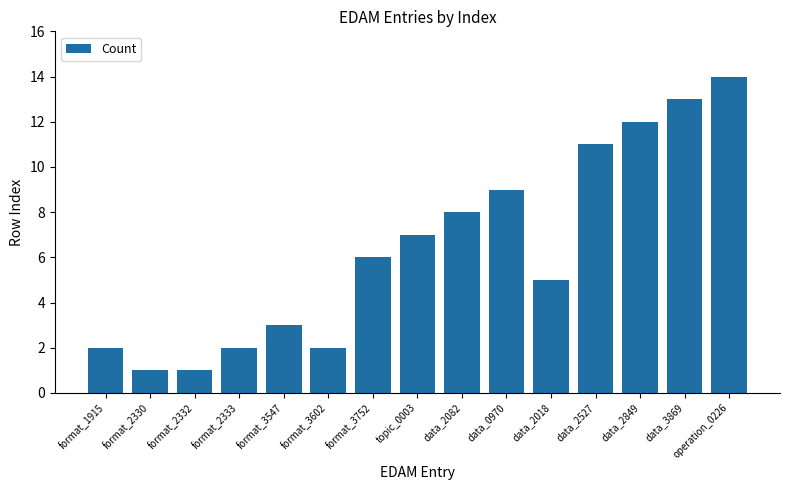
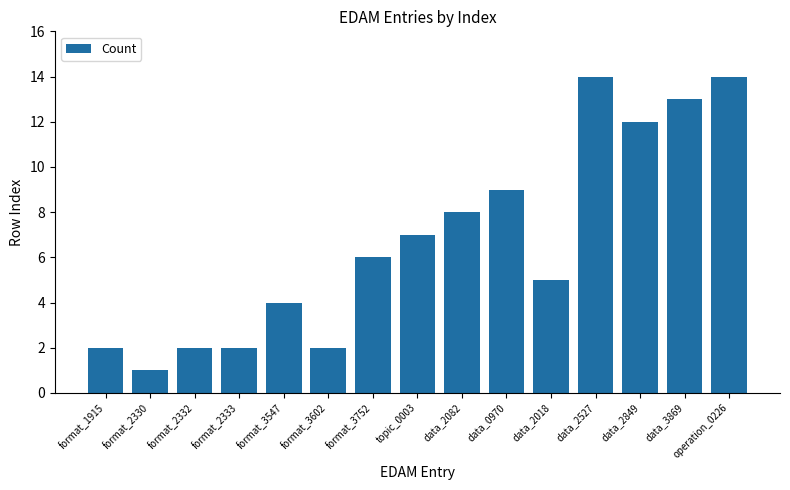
format_2332: 1 -> 2
format_3547: 3 -> 4
data_2527: 11 -> 14
